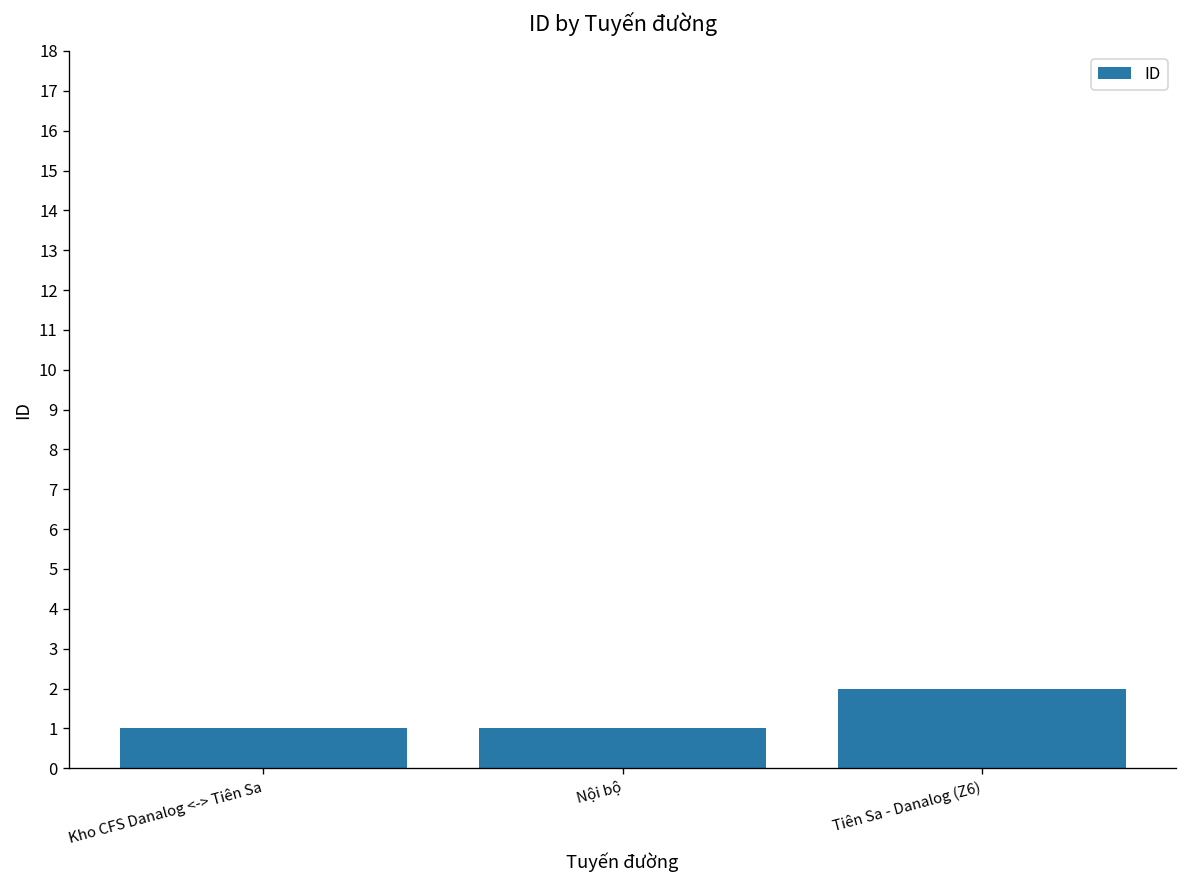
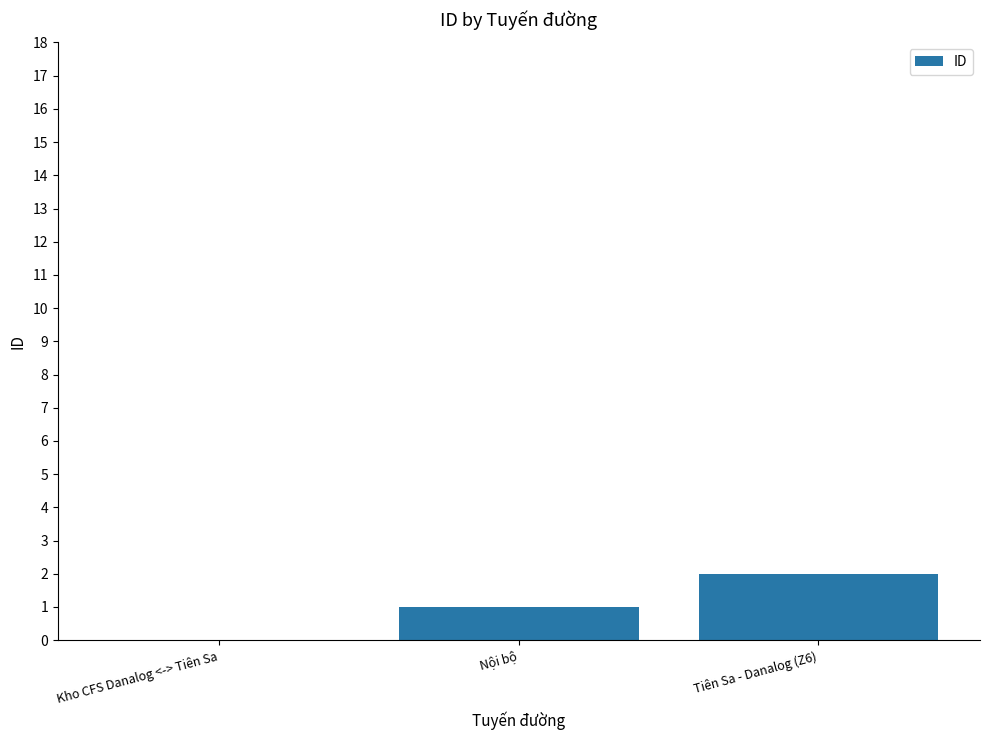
Kho CFS Danalog <-> Tiên Sa: 1 -> 0
